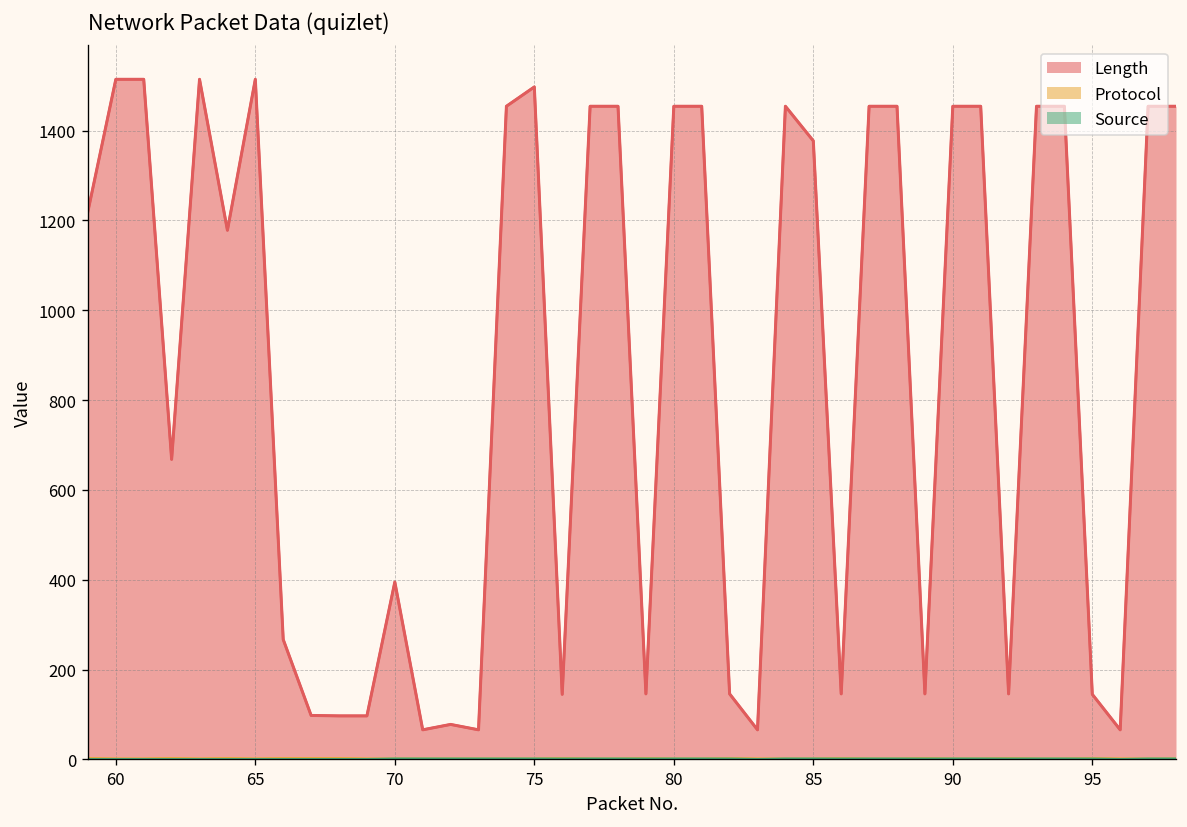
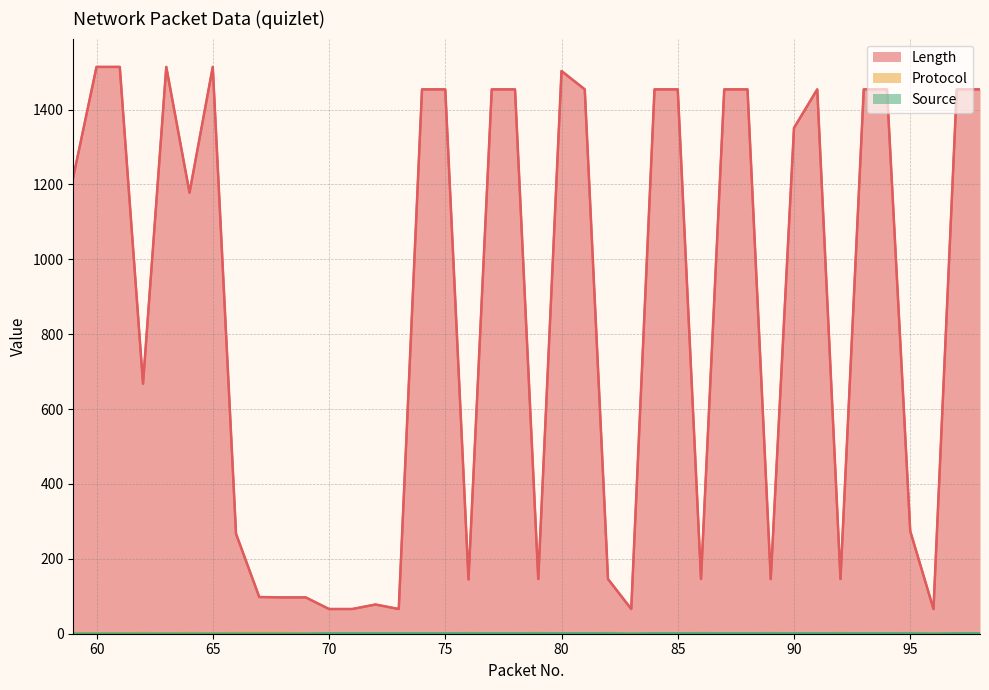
Length, 70: 400 -> 70
Length, 75: 1500 -> 1450
Length, 80: 1450 -> 1500
Length, 85: 1380 -> 1450
Length, 90: 1450 -> 1350
Length, 95: 150 -> 270
